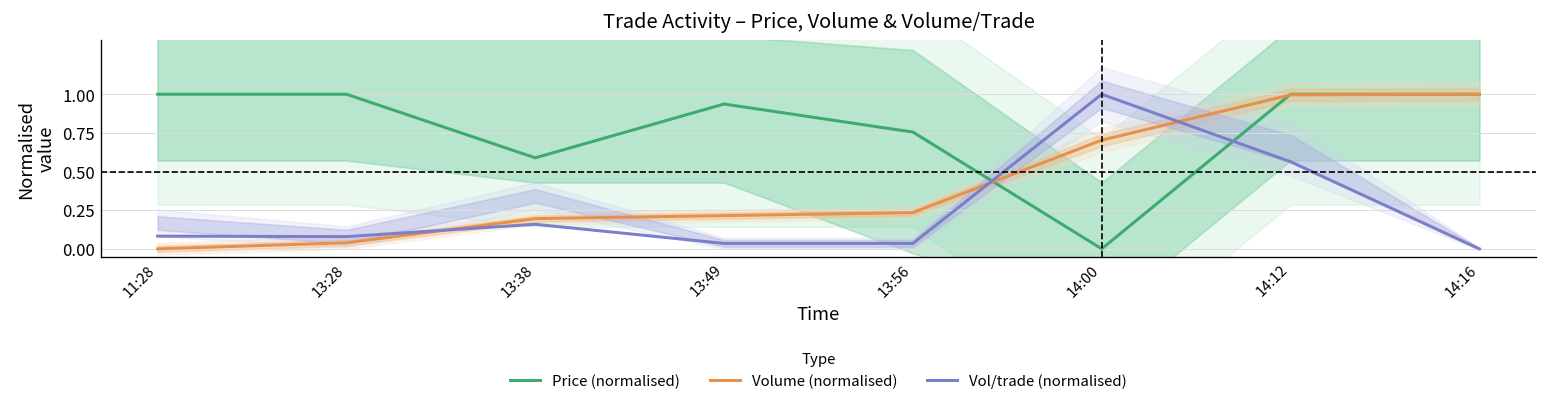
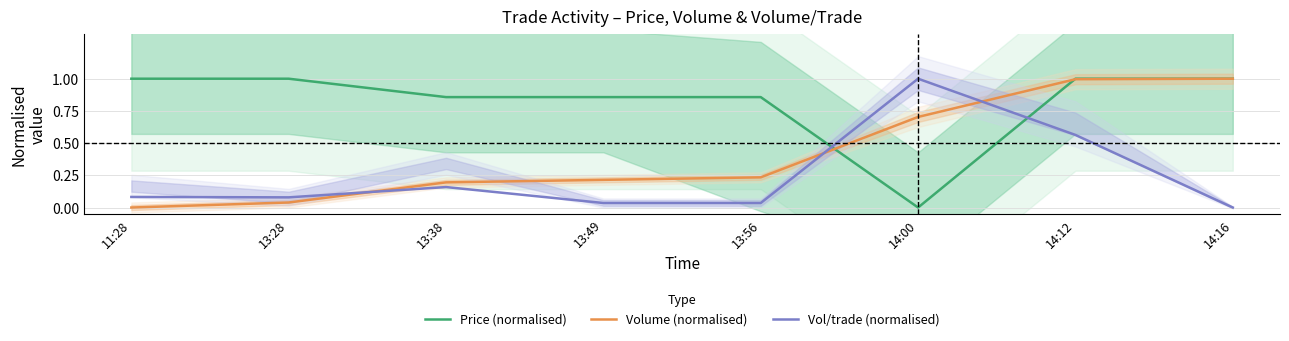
Price (normalised), 13:38: 0.59 -> 0.86
Price (normalised), 13:49: 0.94 -> 0.86
Price (normalised), 13:56: 0.76 -> 0.86
